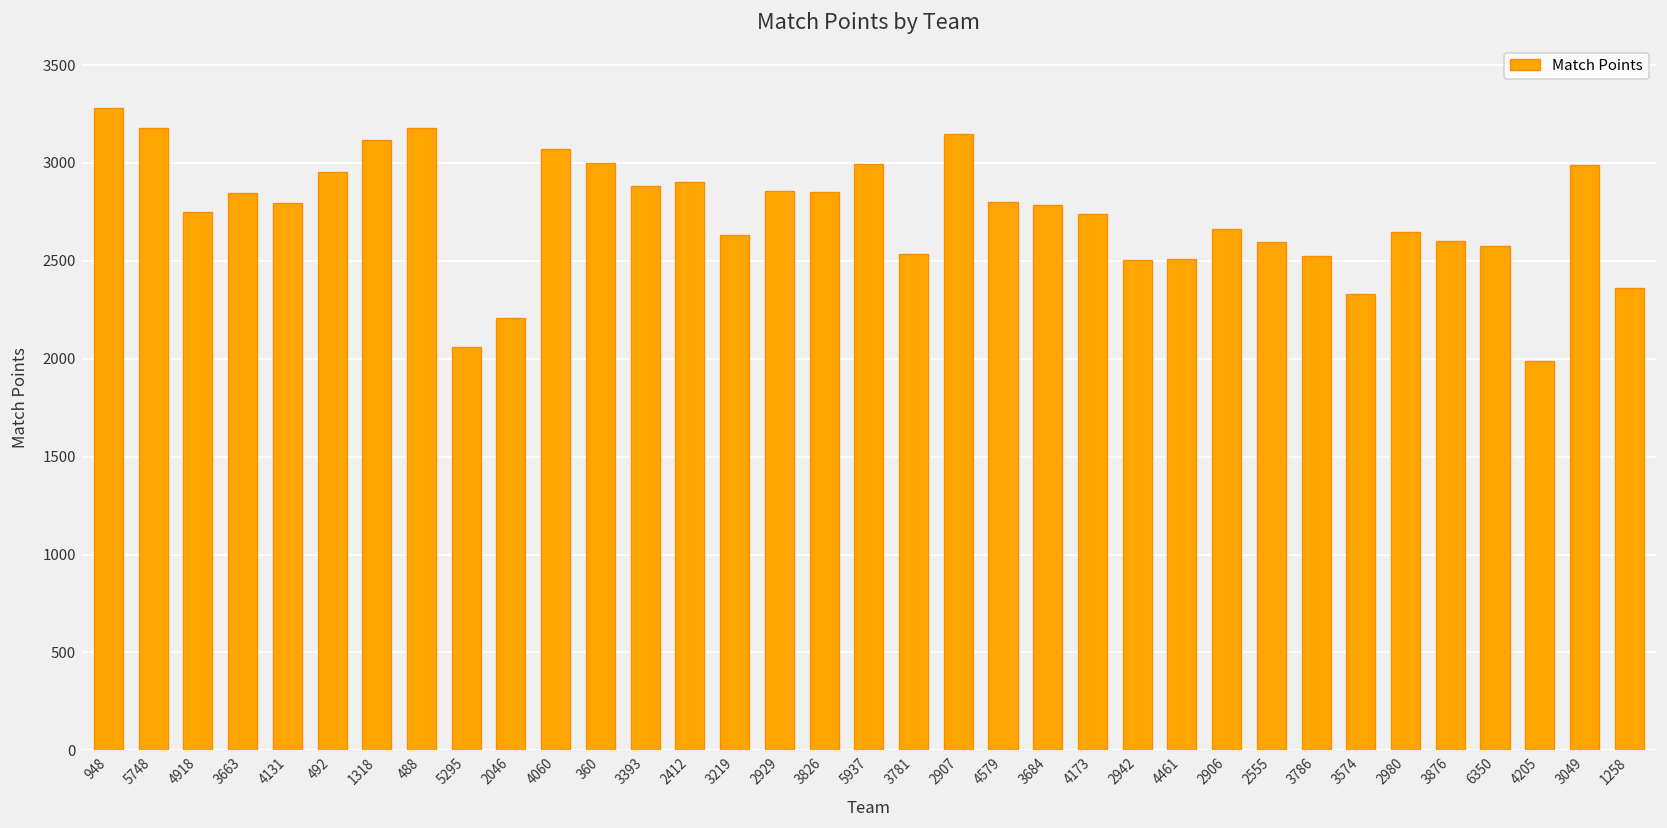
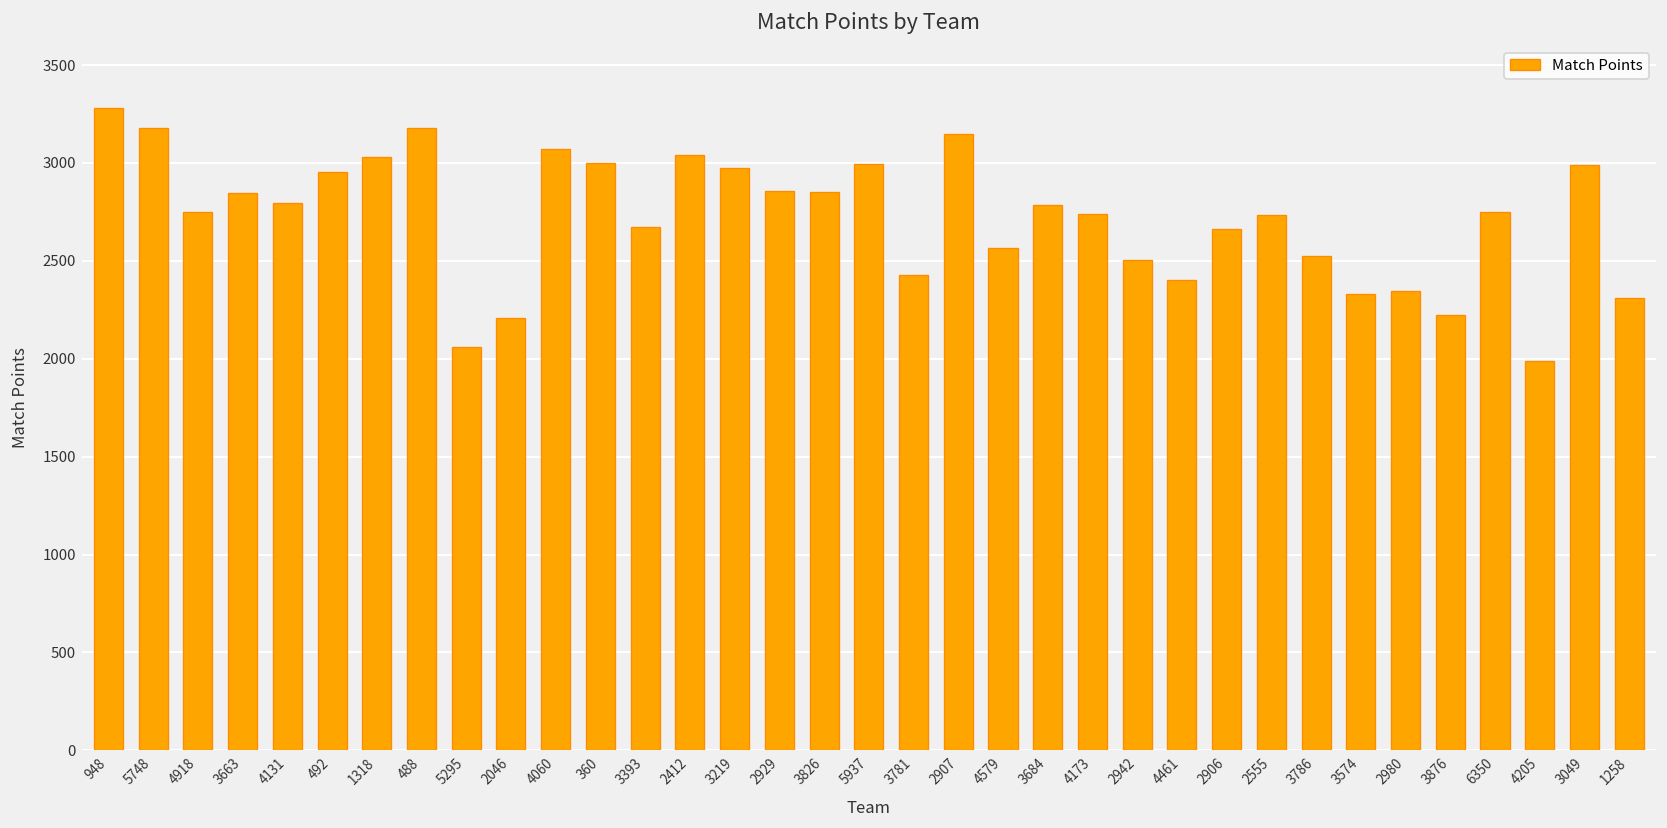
1318: 3120 -> 3030
3393: 2880 -> 2670
2412: 2900 -> 3040
3219: 2630 -> 2970
3781: 2540 -> 2430
4579: 2800 -> 2560
4461: 2510 -> 2400
2555: 2600 -> 2740
2980: 2650 -> 2350
3876: 2600 -> 2220
6350: 2580 -> 2750
1258: 2360 -> 2310
